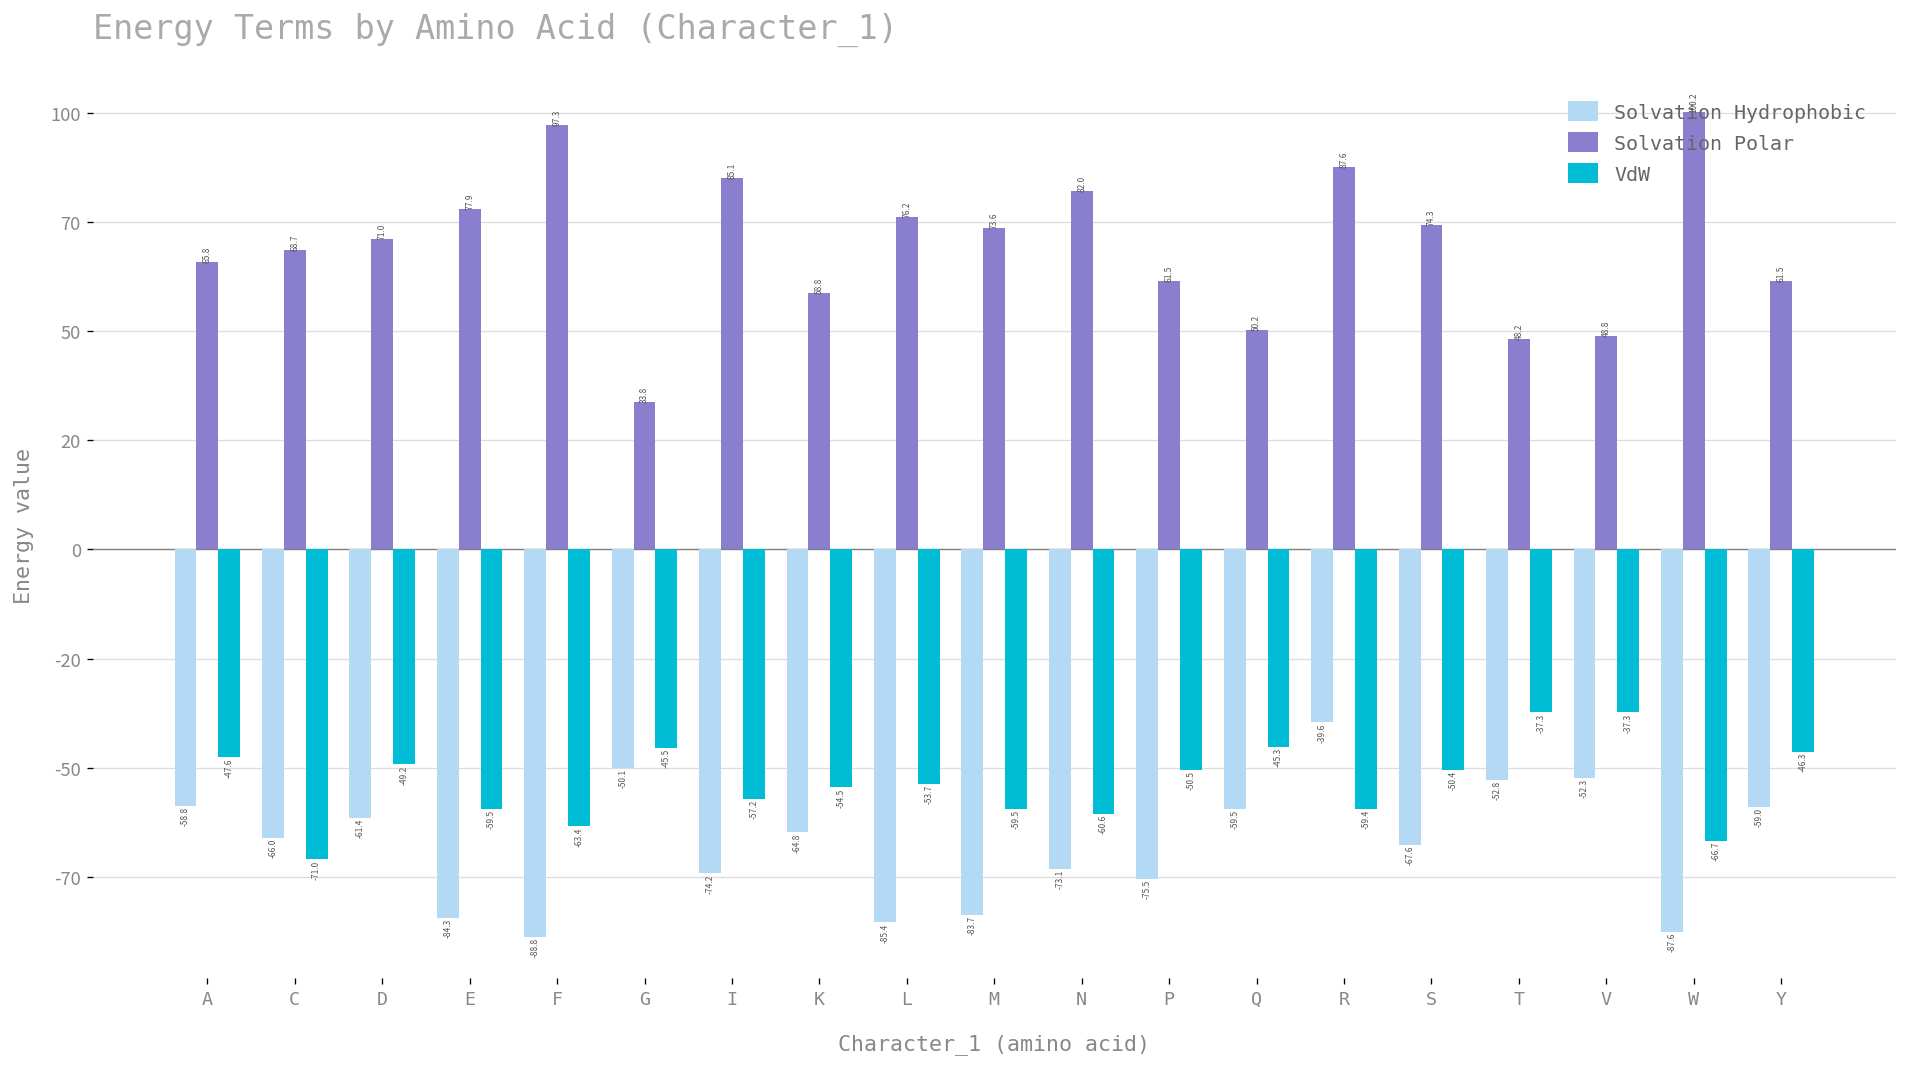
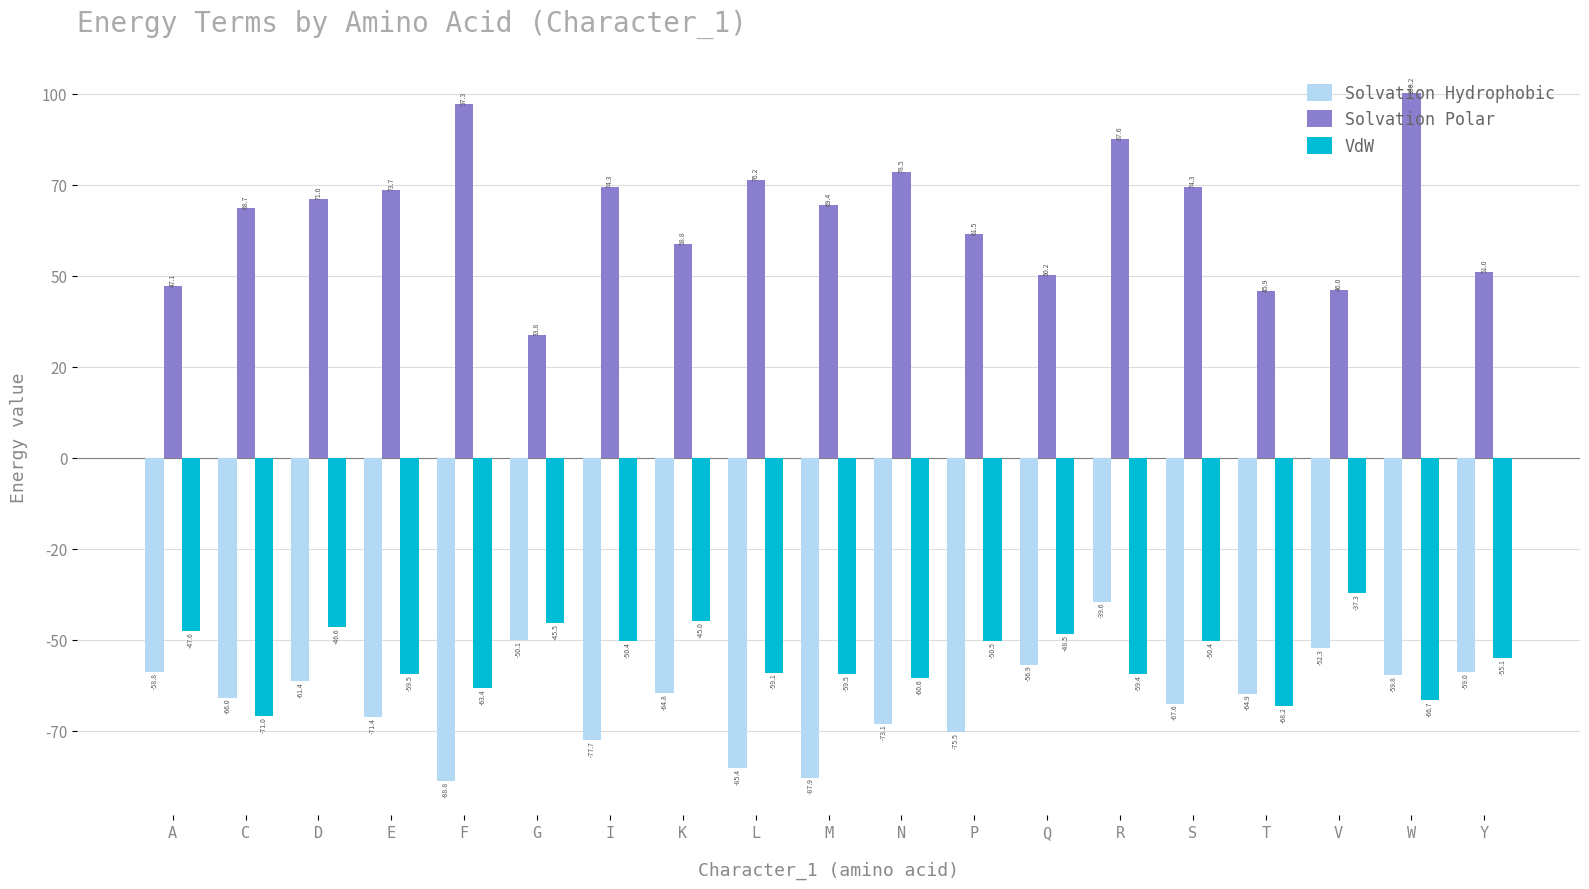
Solvation Polar, A: 65.8 -> 47.1
VdW, D: -49.2 -> -46.6
Solvation Hydrophobic, E: -84.3 -> -71.4
Solvation Polar, E: 77.9 -> 73.7
Solvation Hydrophobic, I: -74.2 -> -77.7
Solvation Polar, I: 85.1 -> 74.3
VdW, I: -57.2 -> -50.4
VdW, K: -54.5 -> -45.0
VdW, L: -53.7 -> -59.1
Solvation Hydrophobic, M: -83.7 -> -87.9
Solvation Polar, M: 73.6 -> 69.4
Solvation Polar, N: 82.0 -> 78.5
Solvation Hydrophobic, Q: -59.5 -> -56.9
VdW, Q: -45.3 -> -48.5
Solvation Hydrophobic, T: -52.8 -> -64.9
Solvation Polar, T: 48.2 -> 45.9
VdW, T: -37.3 -> -68.2
Solvation Polar, V: 48.8 -> 46.0
Solvation Hydrophobic, W: -87.6 -> -59.8
Solvation Polar, Y: 61.5 -> 51.0
VdW, Y: -46.3 -> -55.1
